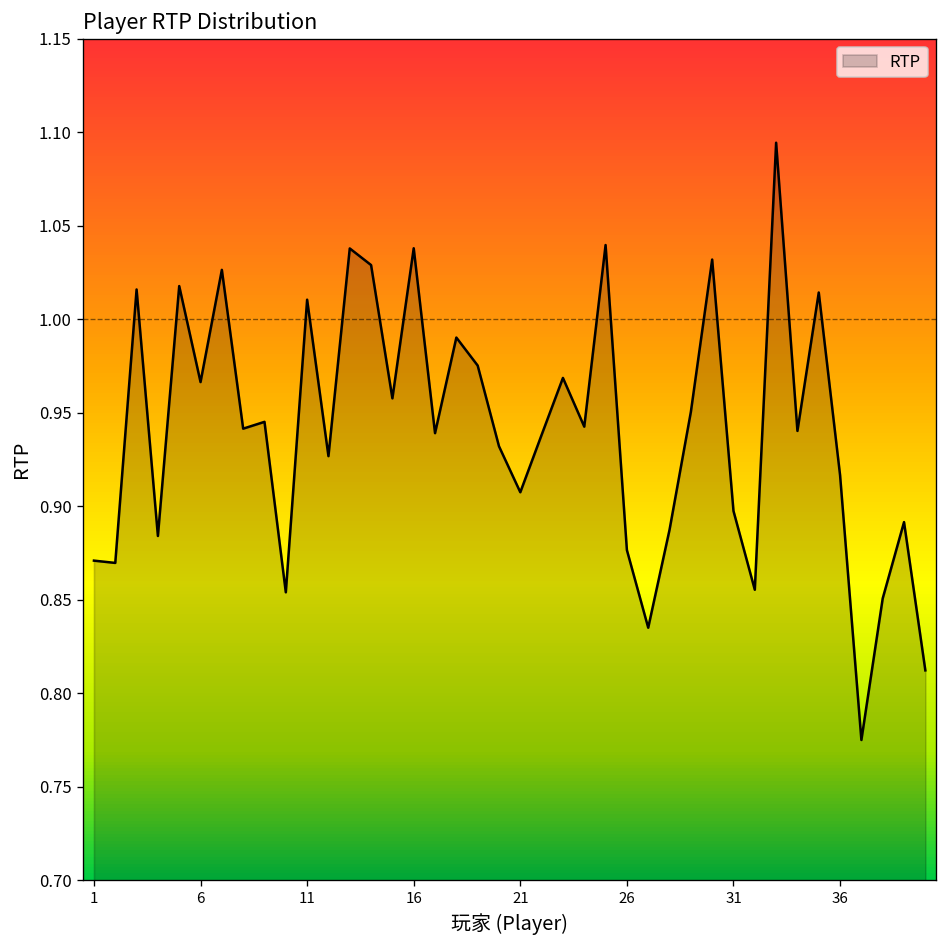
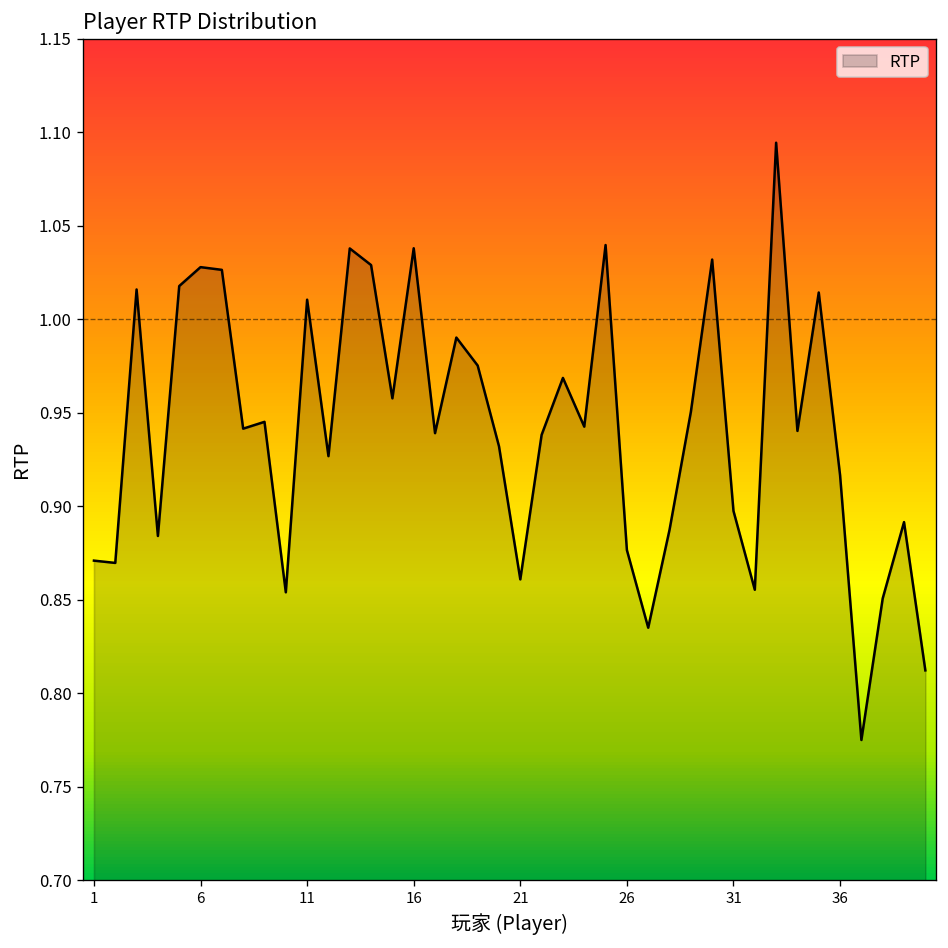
6: 0.966 -> 1.028
21: 0.908 -> 0.861
